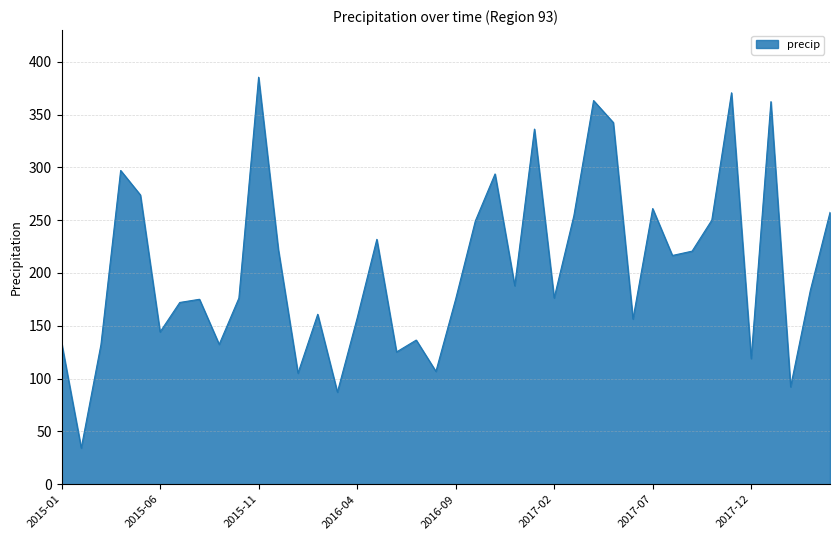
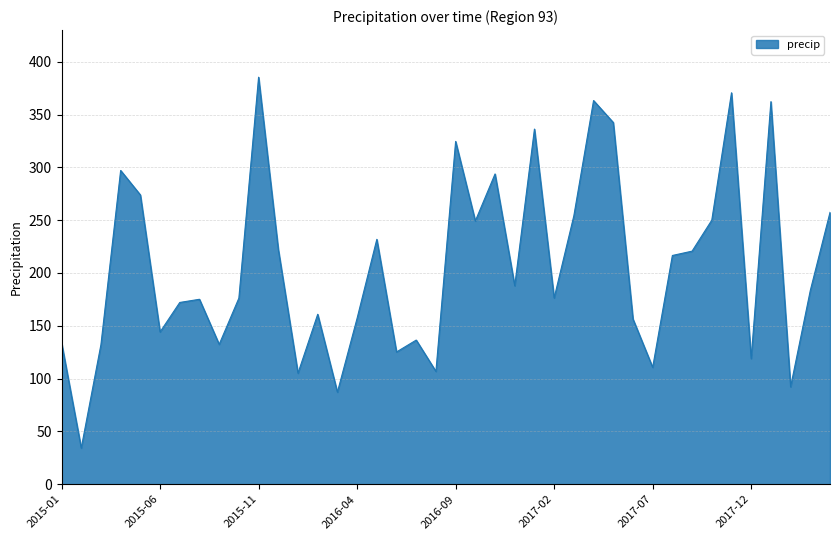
2016-09: 175 -> 325
2017-07: 261 -> 111
